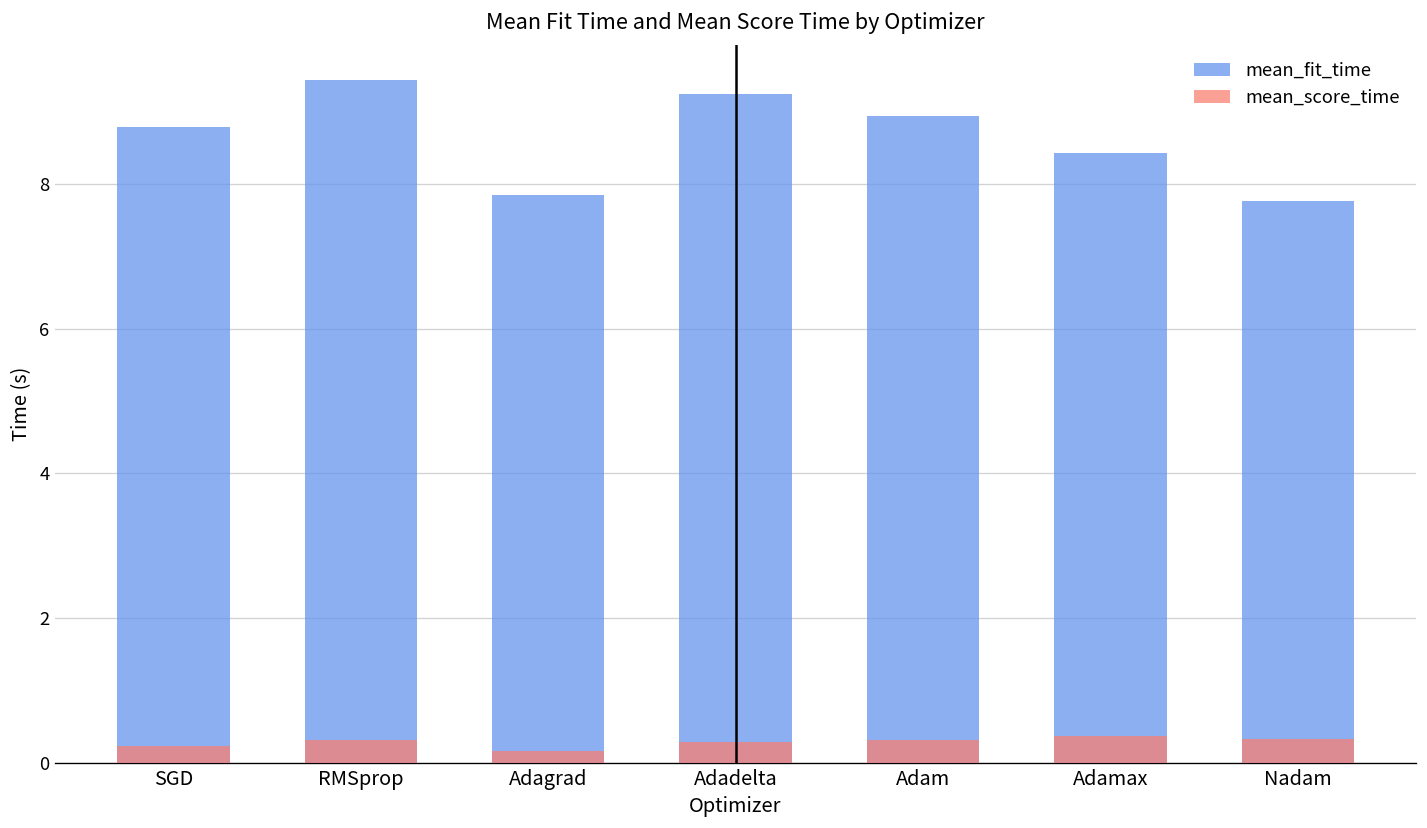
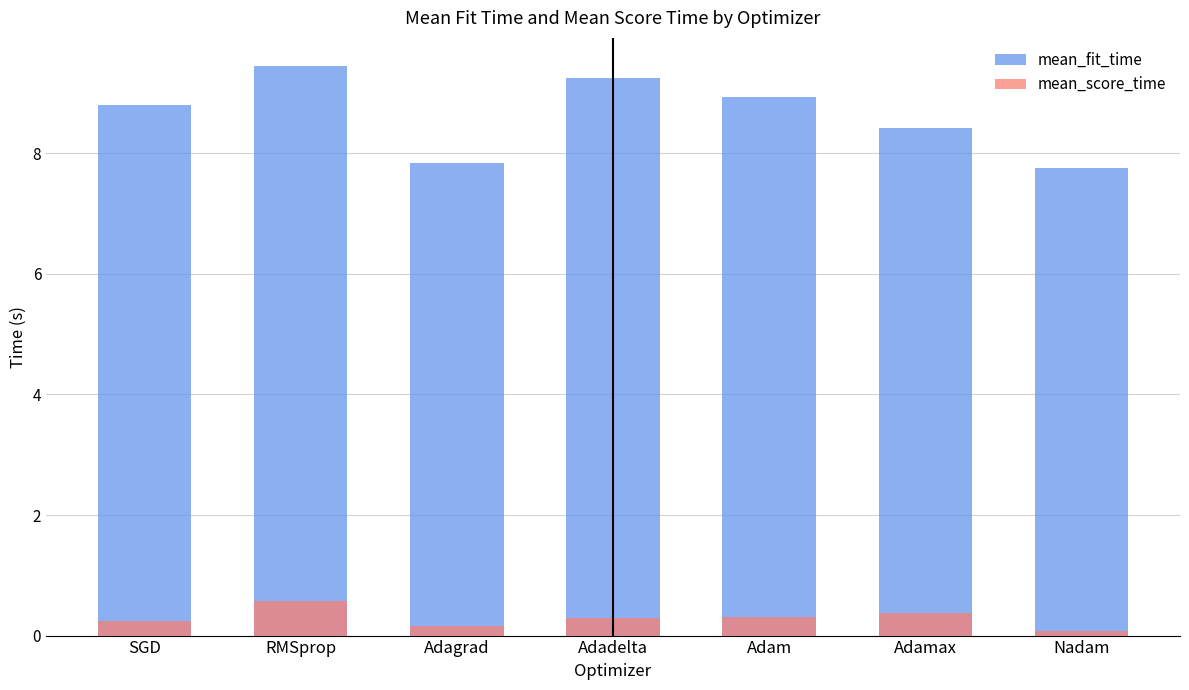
mean_score_time, RMSprop: 0.3 -> 0.6
mean_score_time, Nadam: 0.3 -> 0.1
